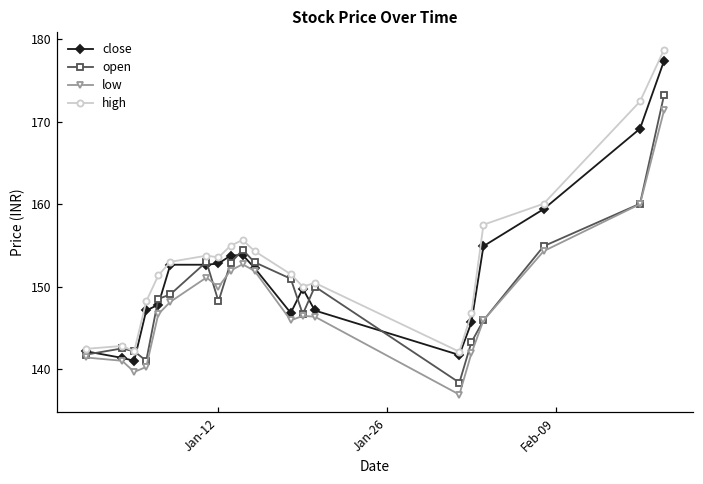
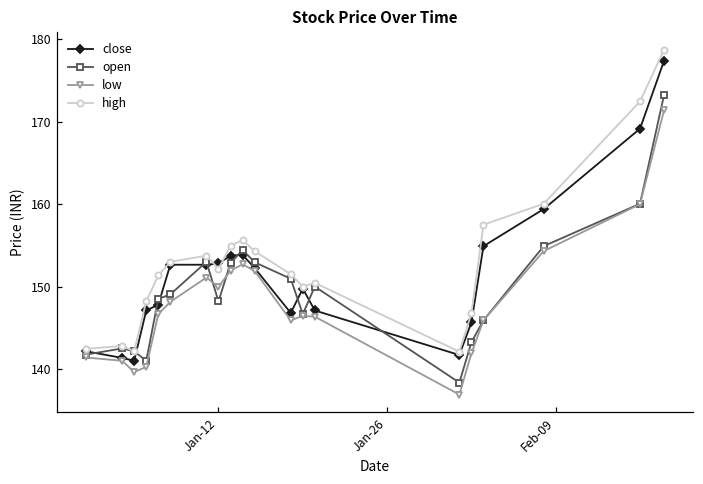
high, Jan-12: 154 -> 152
